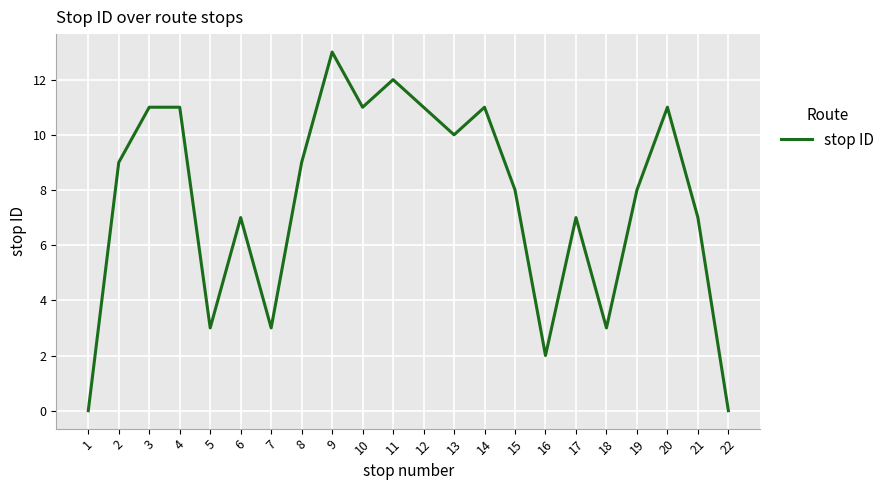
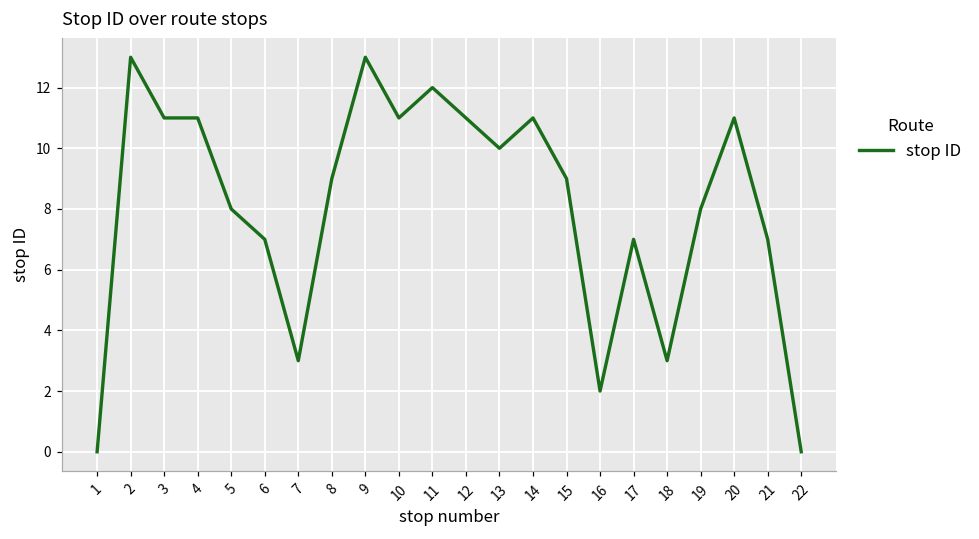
2: 9 -> 13
5: 3 -> 8
15: 8 -> 9
